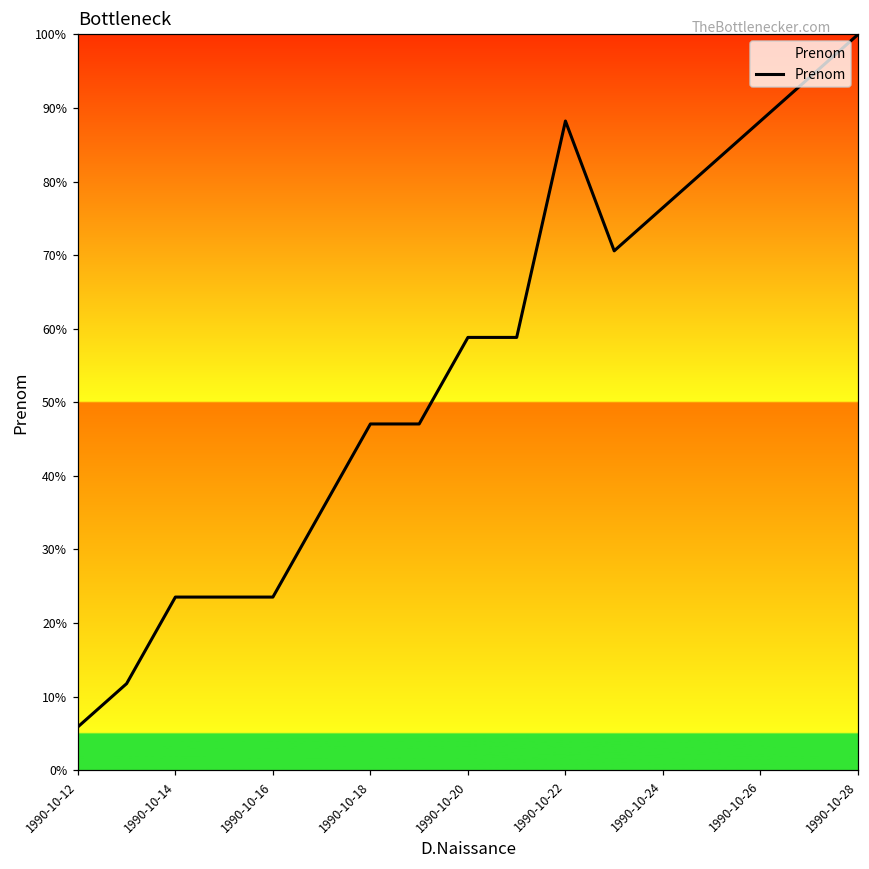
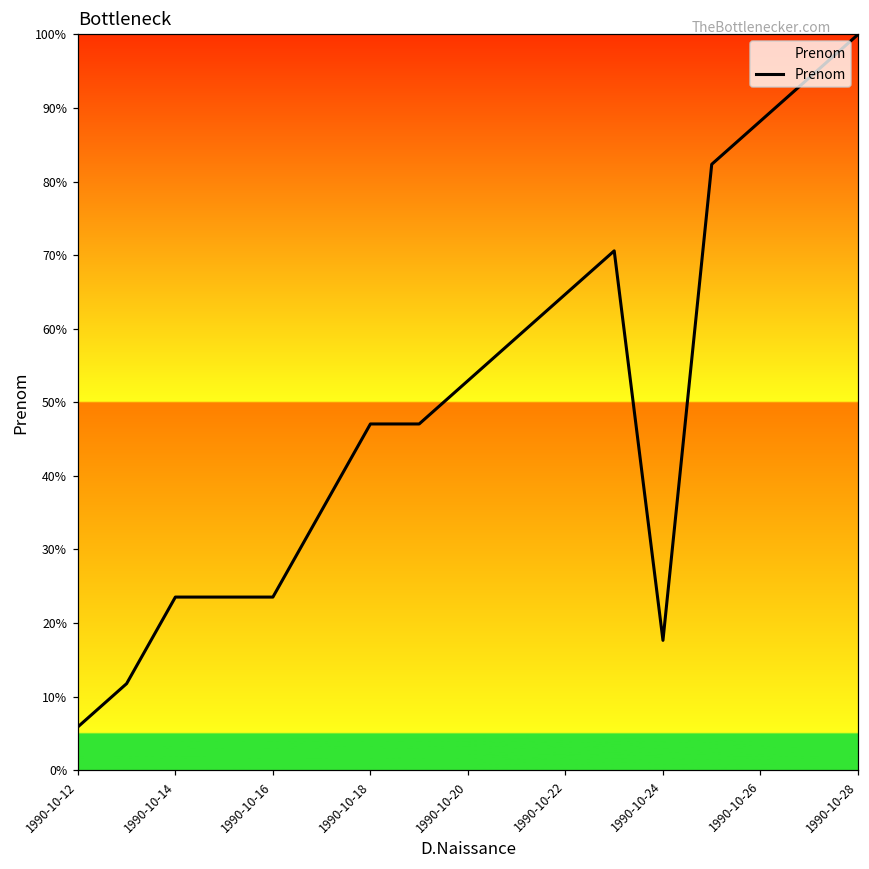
1990-10-20: 59% -> 53%
1990-10-22: 88% -> 65%
1990-10-24: 76% -> 18%
